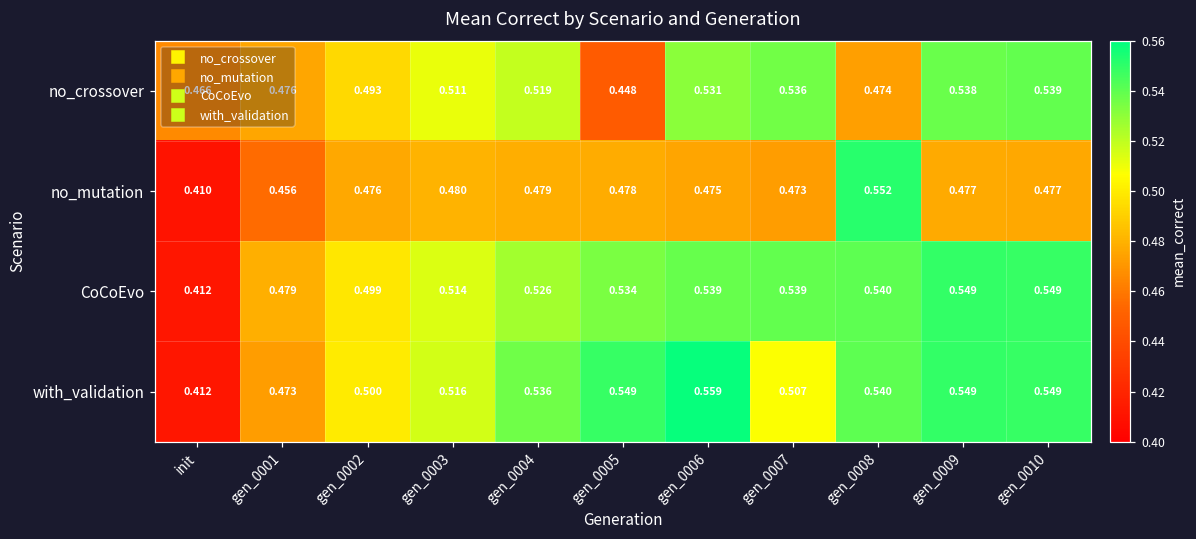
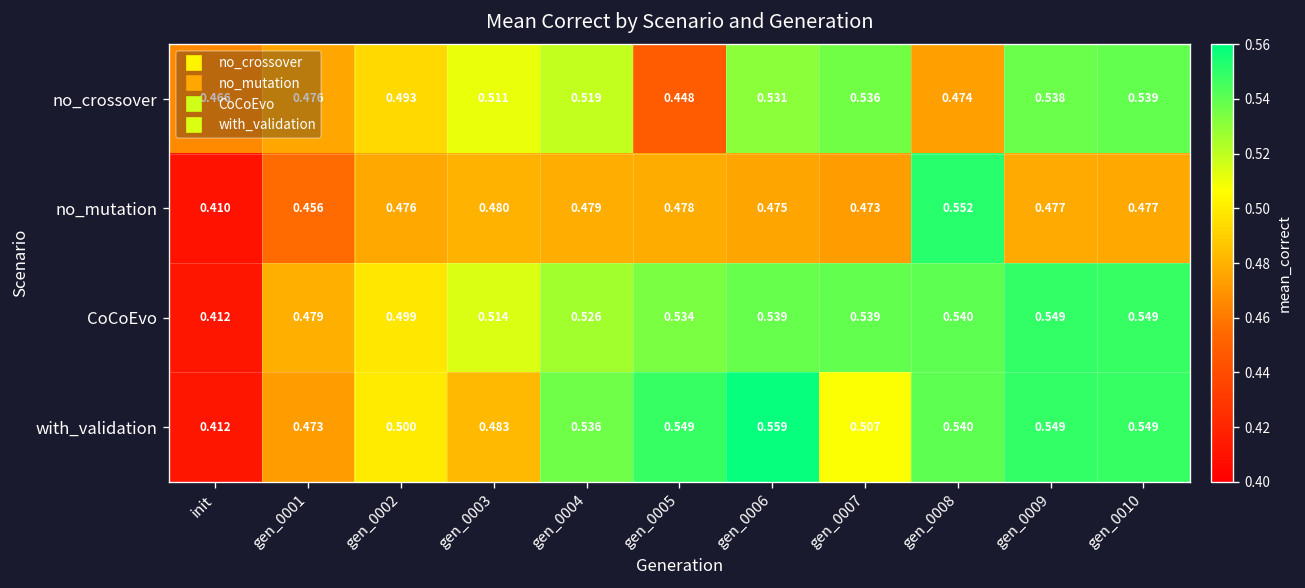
with_validation, gen_0003: 0.516 -> 0.483
